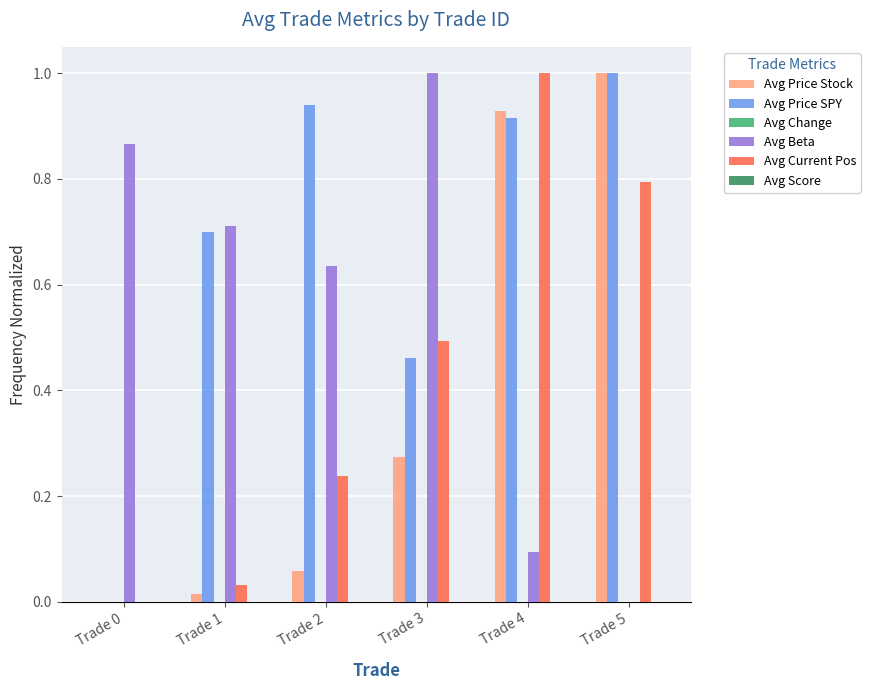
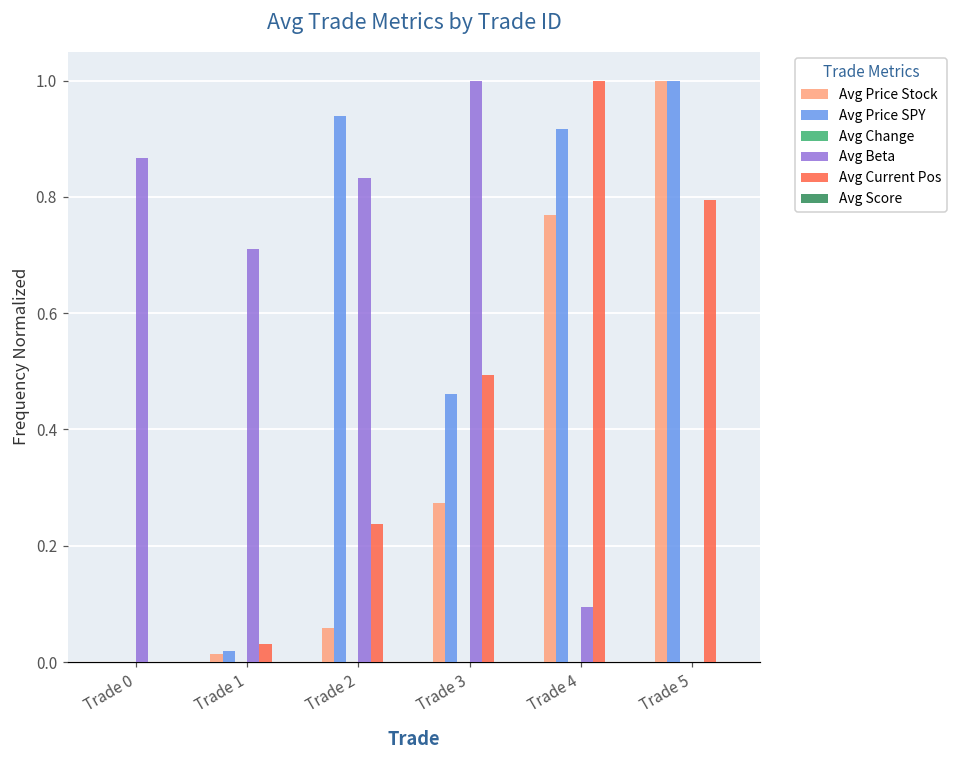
Avg Price SPY, Trade 1: 0.70 -> 0.02
Avg Beta, Trade 2: 0.64 -> 0.83
Avg Price Stock, Trade 4: 0.93 -> 0.77
